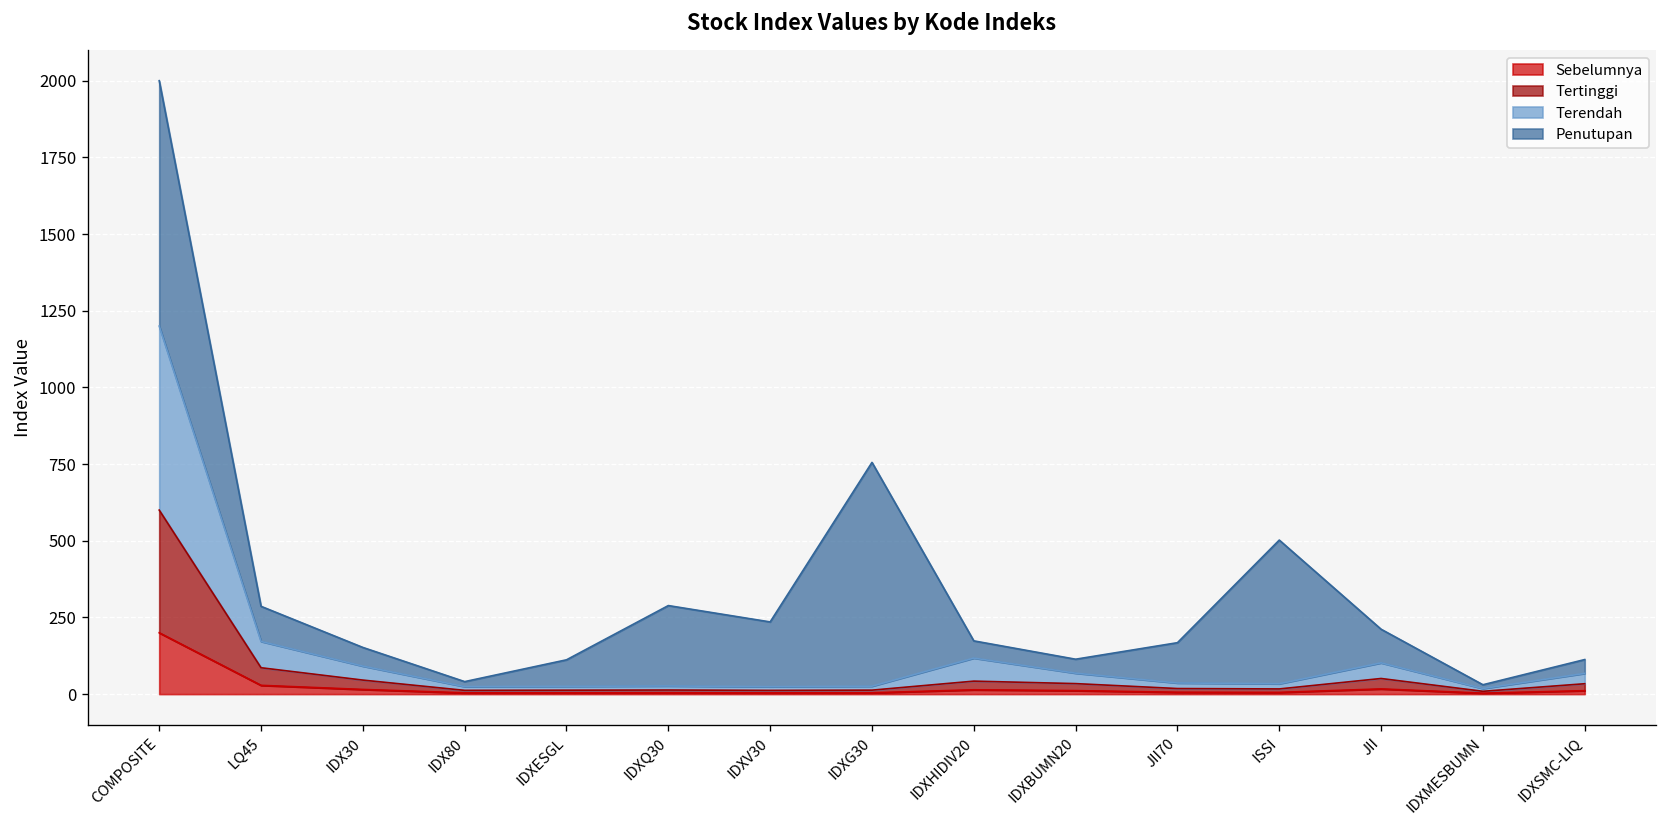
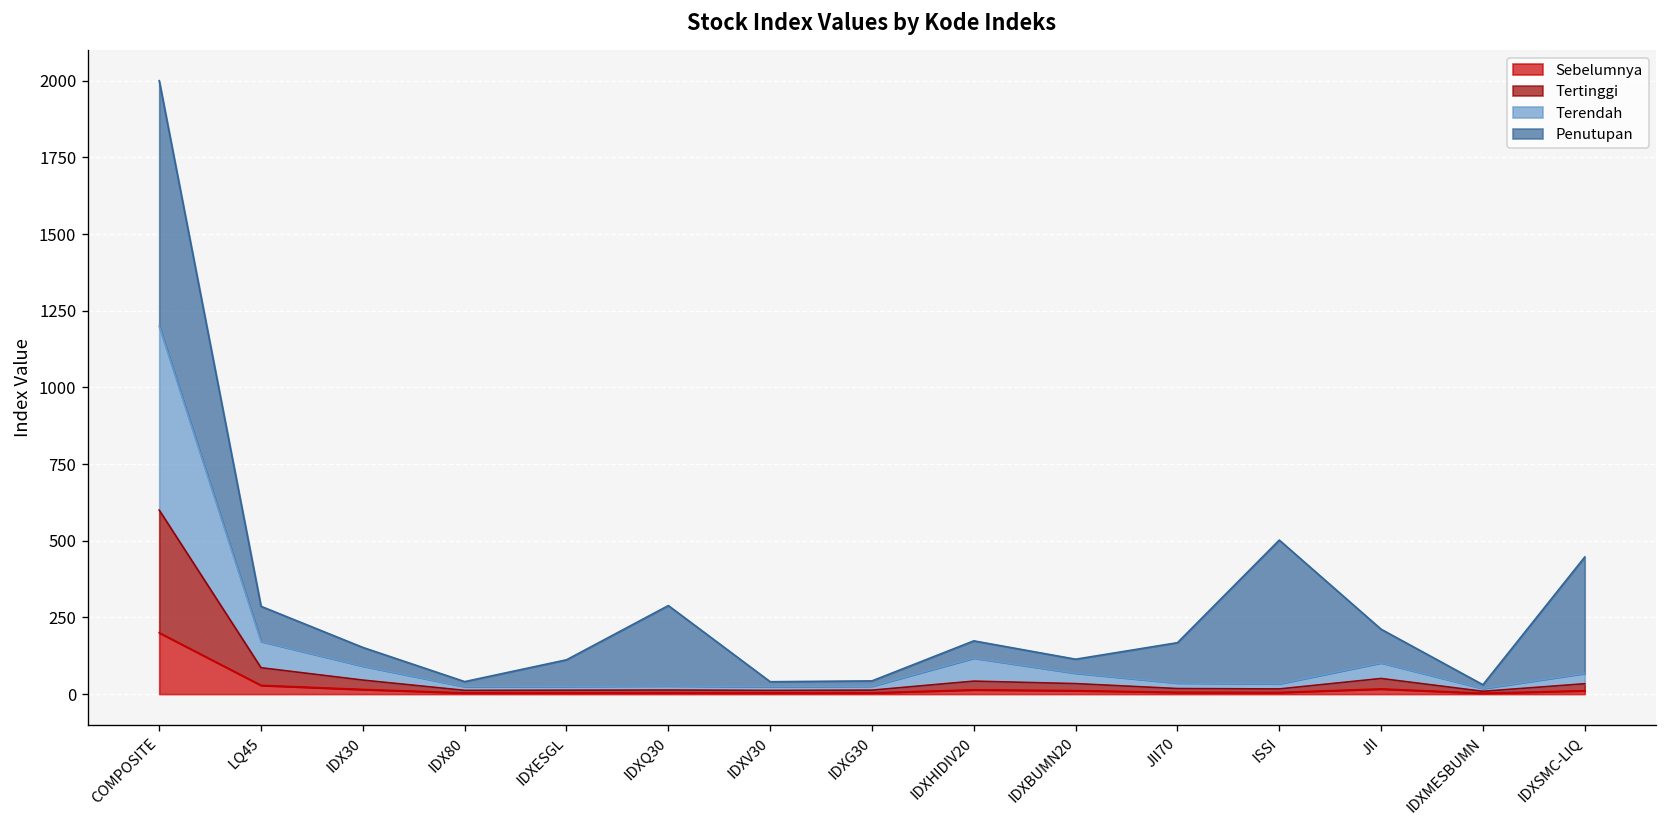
Penutupan, IDXV30: 210 -> 20
Penutupan, IDXG30: 730 -> 20
Penutupan, IDXSMC-LIQ: 50 -> 380
